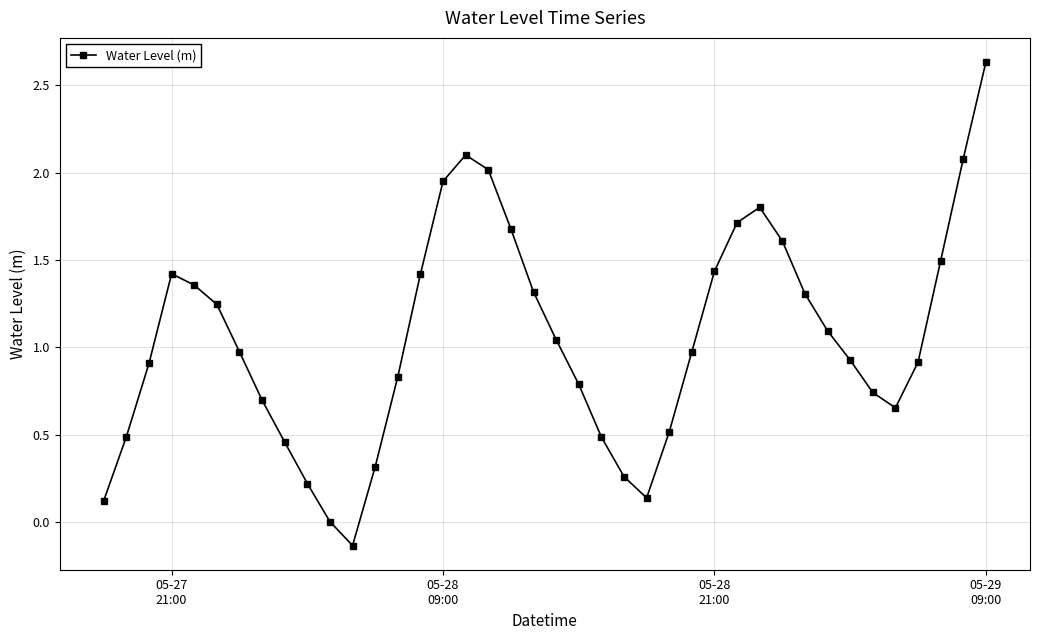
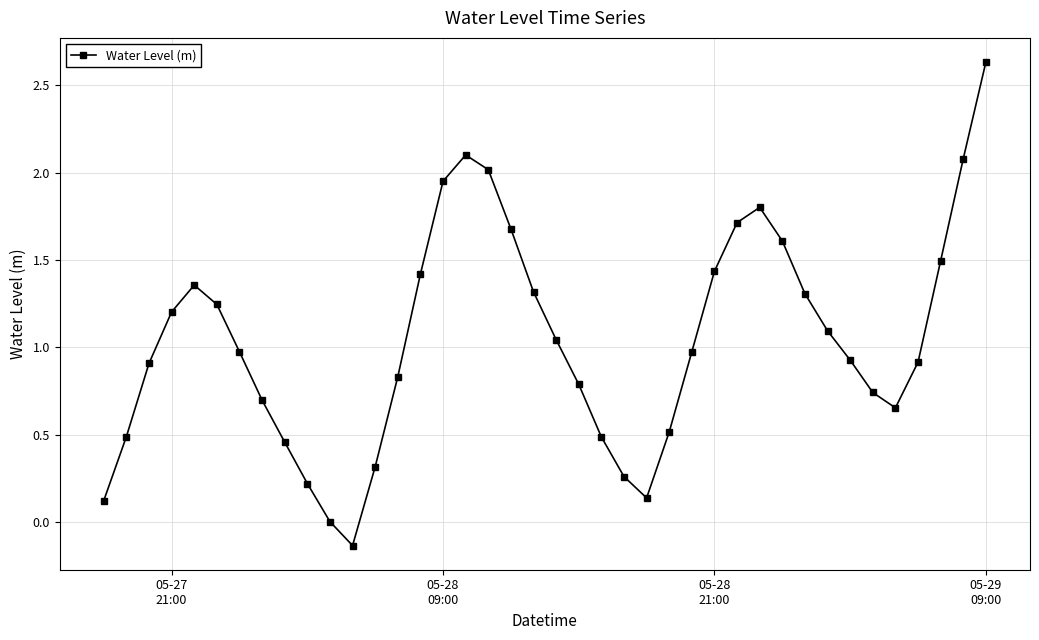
05-27 21:00: 1.42 -> 1.20
